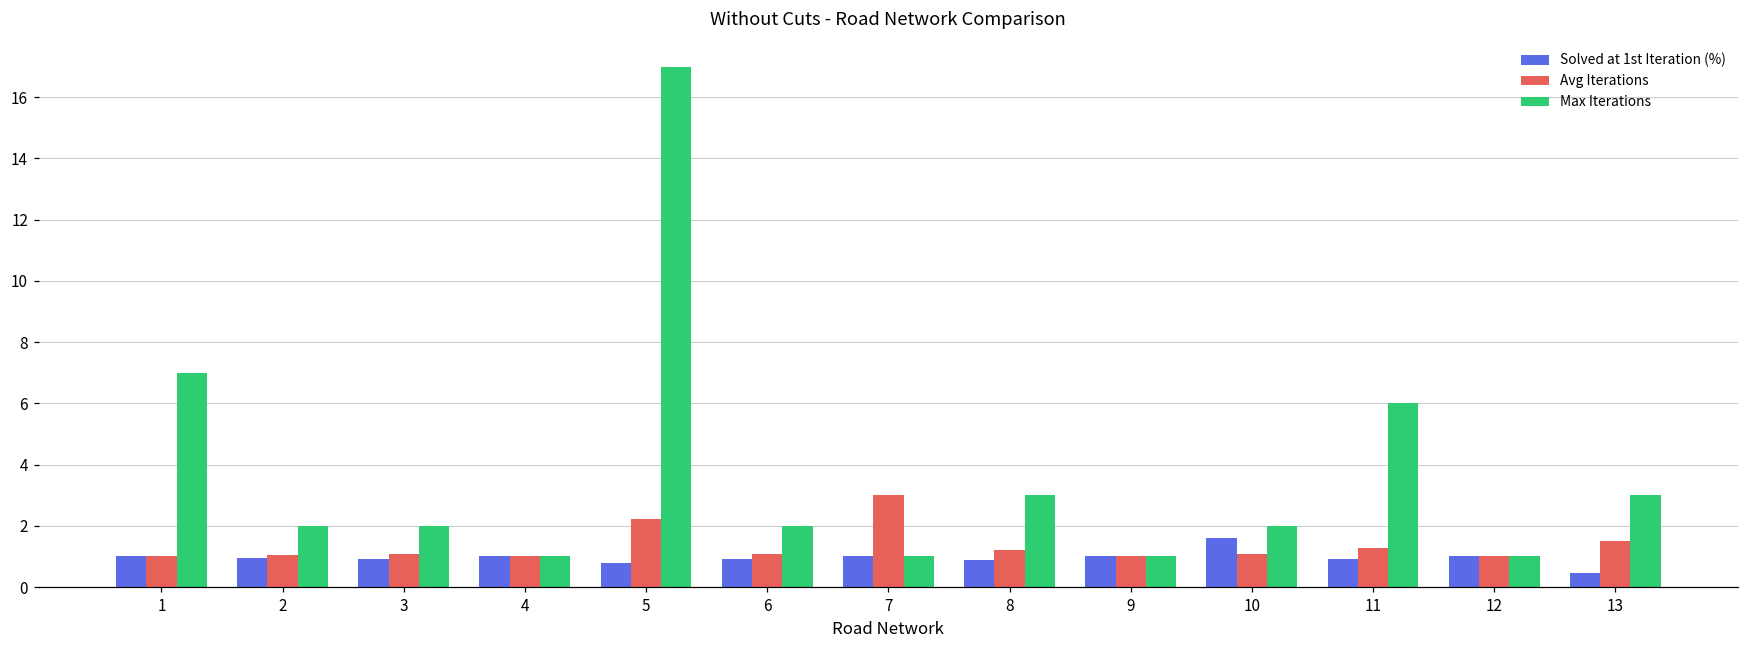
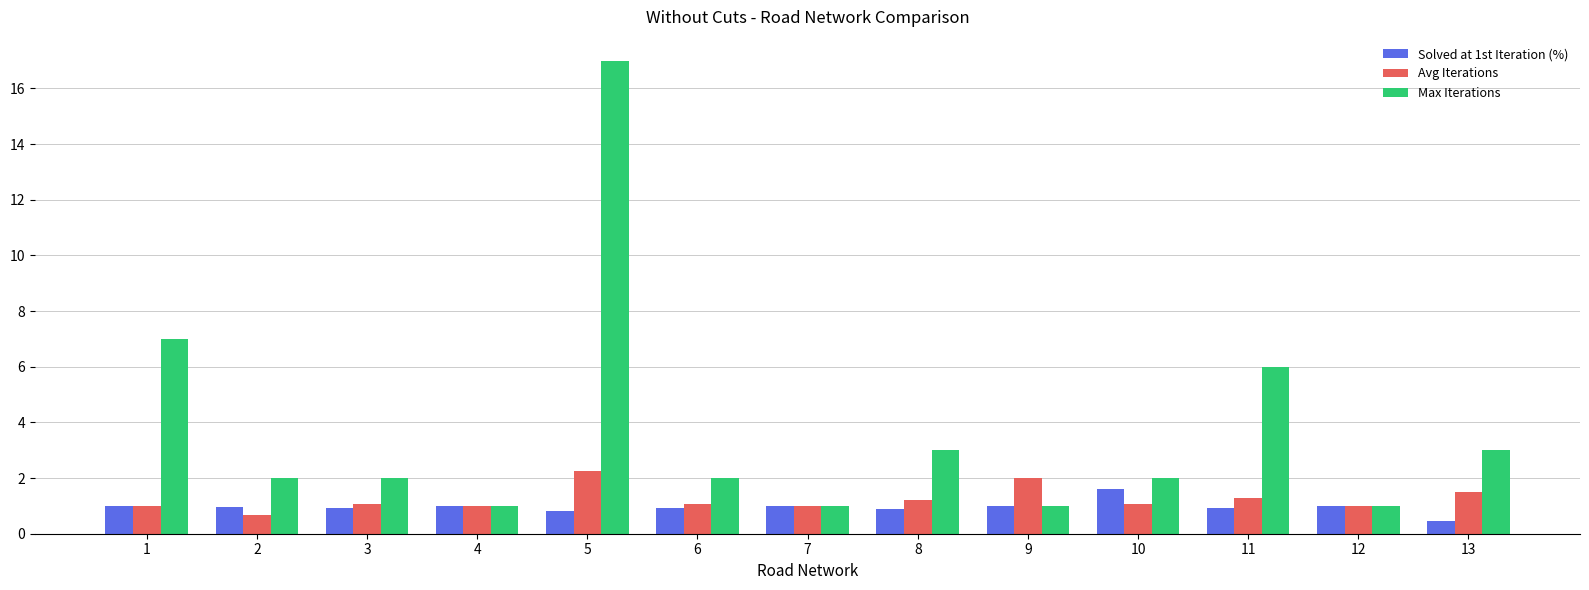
Avg Iterations, 2: 1.0 -> 0.7
Avg Iterations, 7: 3 -> 1
Avg Iterations, 9: 1 -> 2
